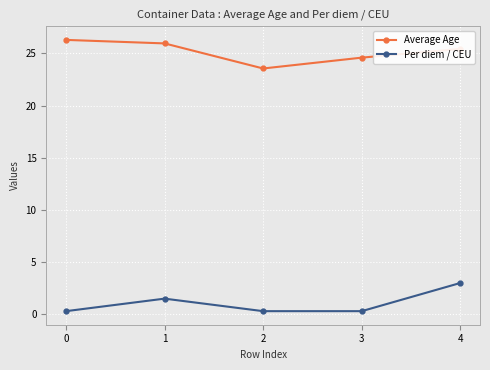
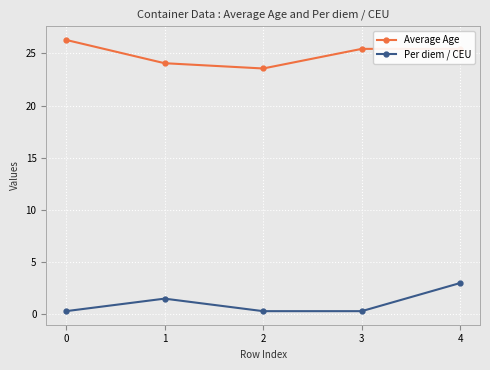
Average Age, 1: 26.0 -> 24.1
Average Age, 3: 24.6 -> 25.4
